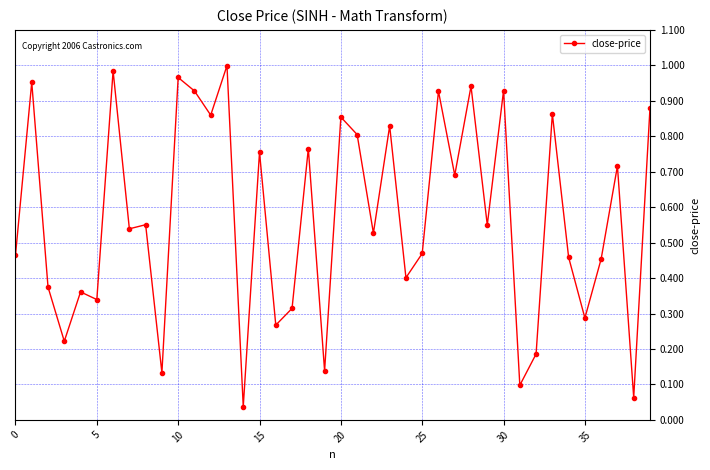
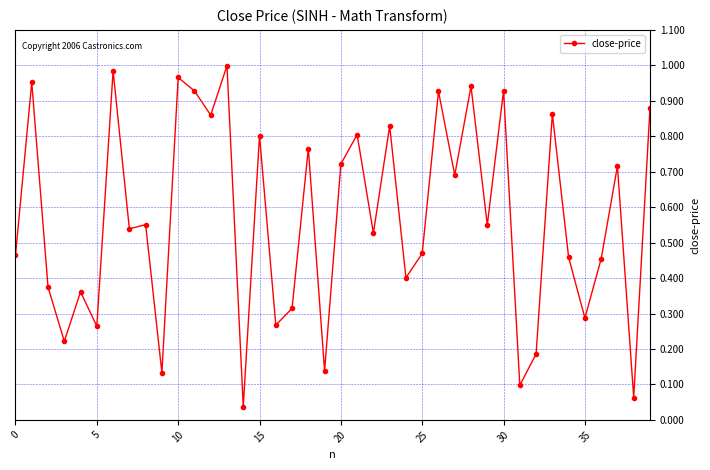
5: 0.34 -> 0.26
15: 0.76 -> 0.80
20: 0.85 -> 0.72
